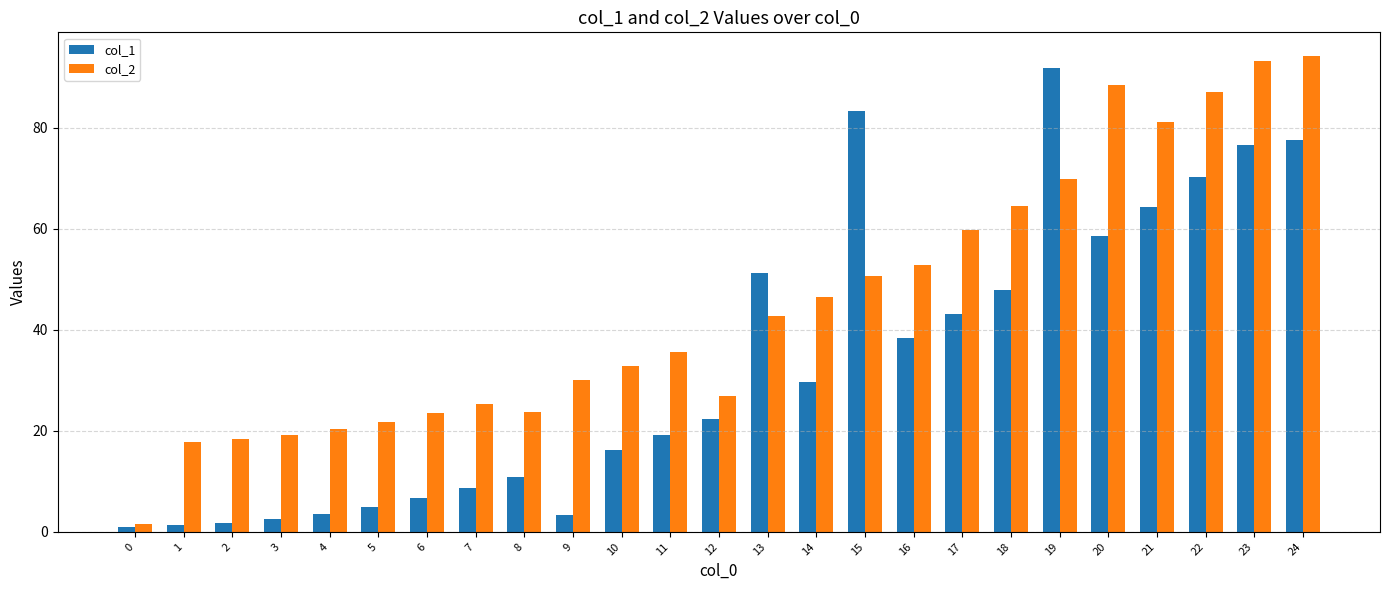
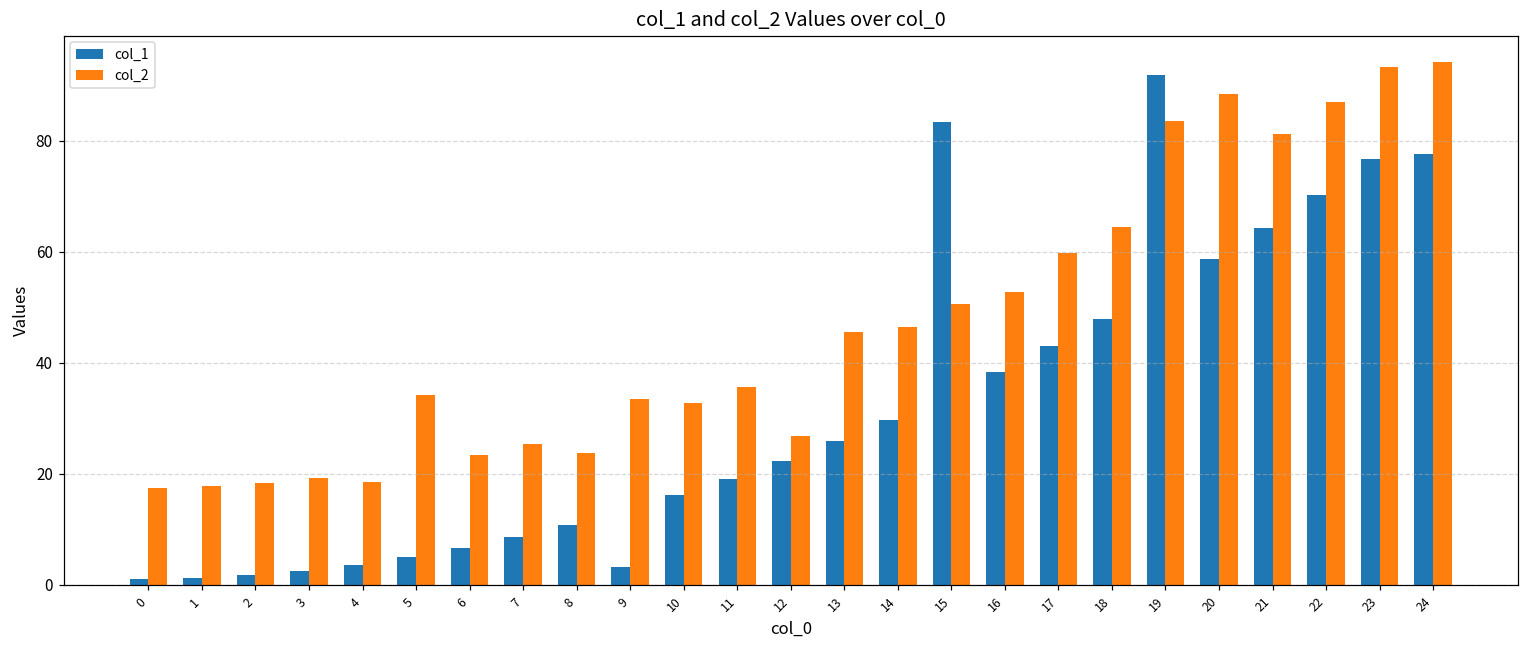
col_2, 0: 2 -> 18
col_2, 4: 20 -> 19
col_2, 5: 22 -> 34
col_2, 9: 30 -> 33
col_1, 13: 51 -> 26
col_2, 13: 43 -> 46
col_2, 19: 70 -> 84
